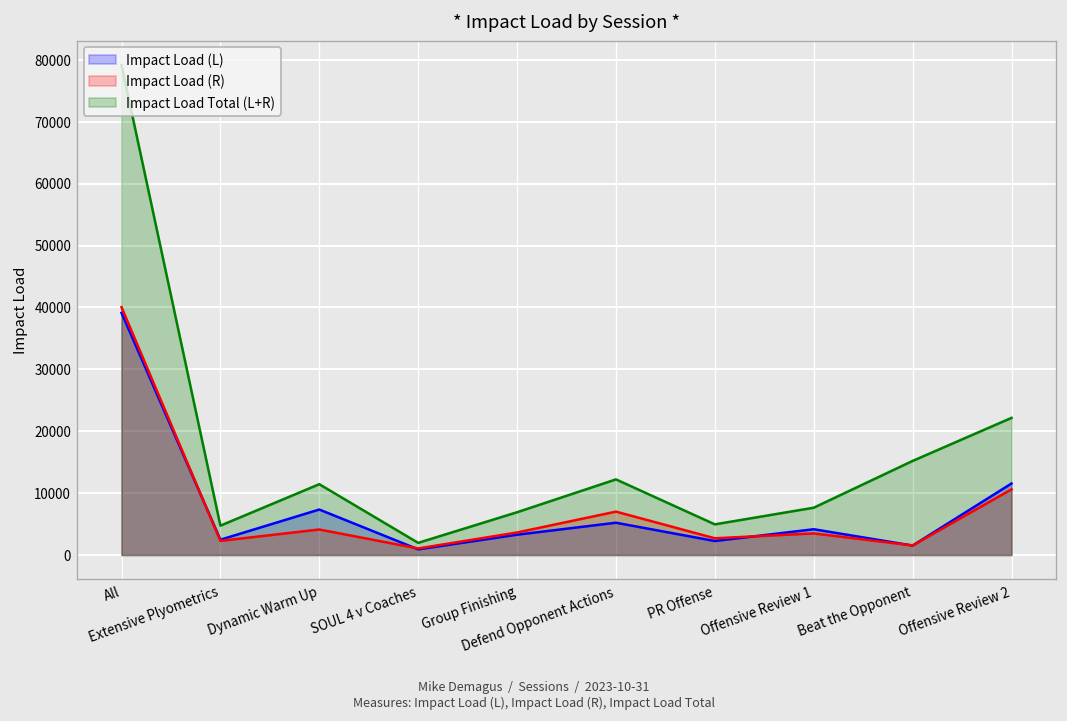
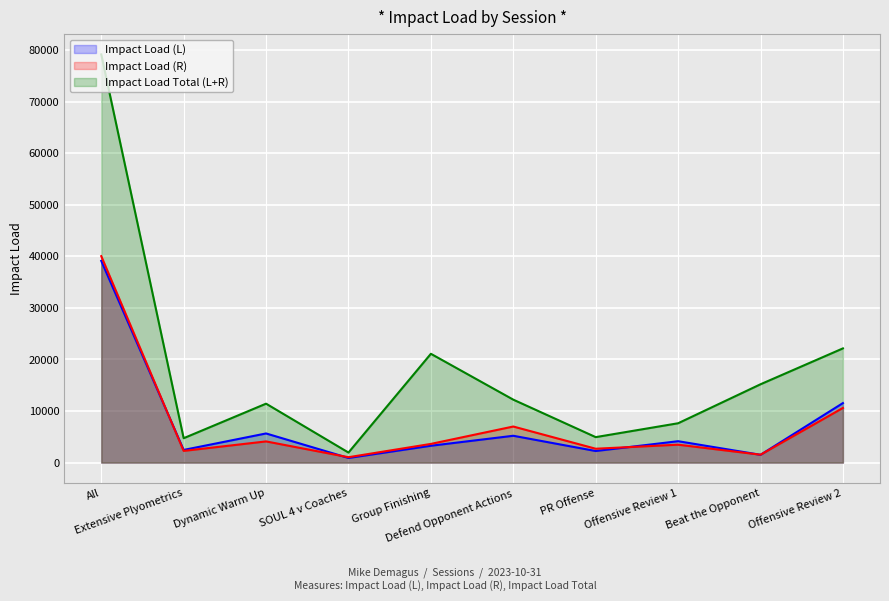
Impact Load (L), Dynamic Warm Up: 7000 -> 6000
Impact Load Total (L+R), Group Finishing: 7000 -> 21000
